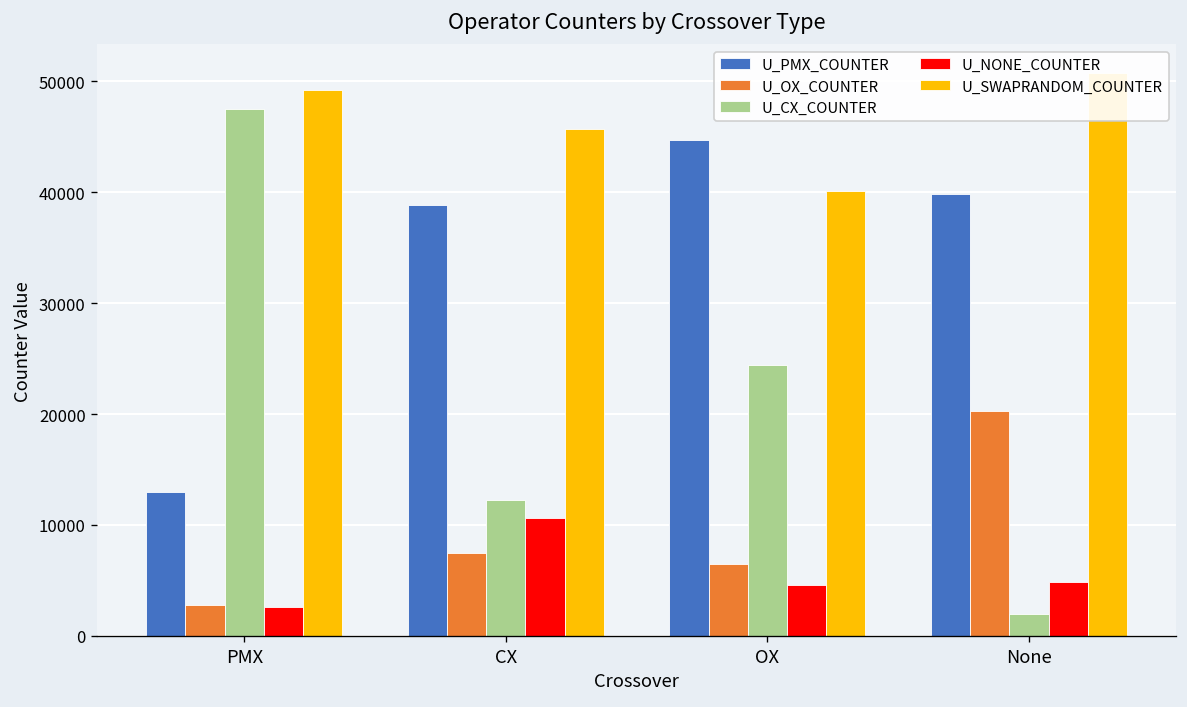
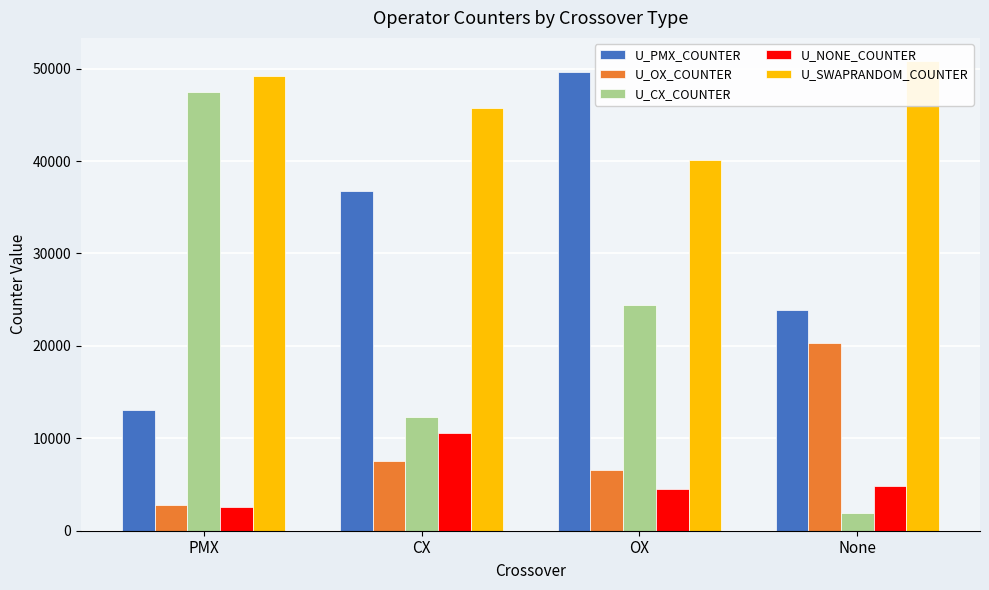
U_PMX_COUNTER, CX: 39000 -> 37000
U_PMX_COUNTER, OX: 45000 -> 50000
U_PMX_COUNTER, None: 40000 -> 24000
